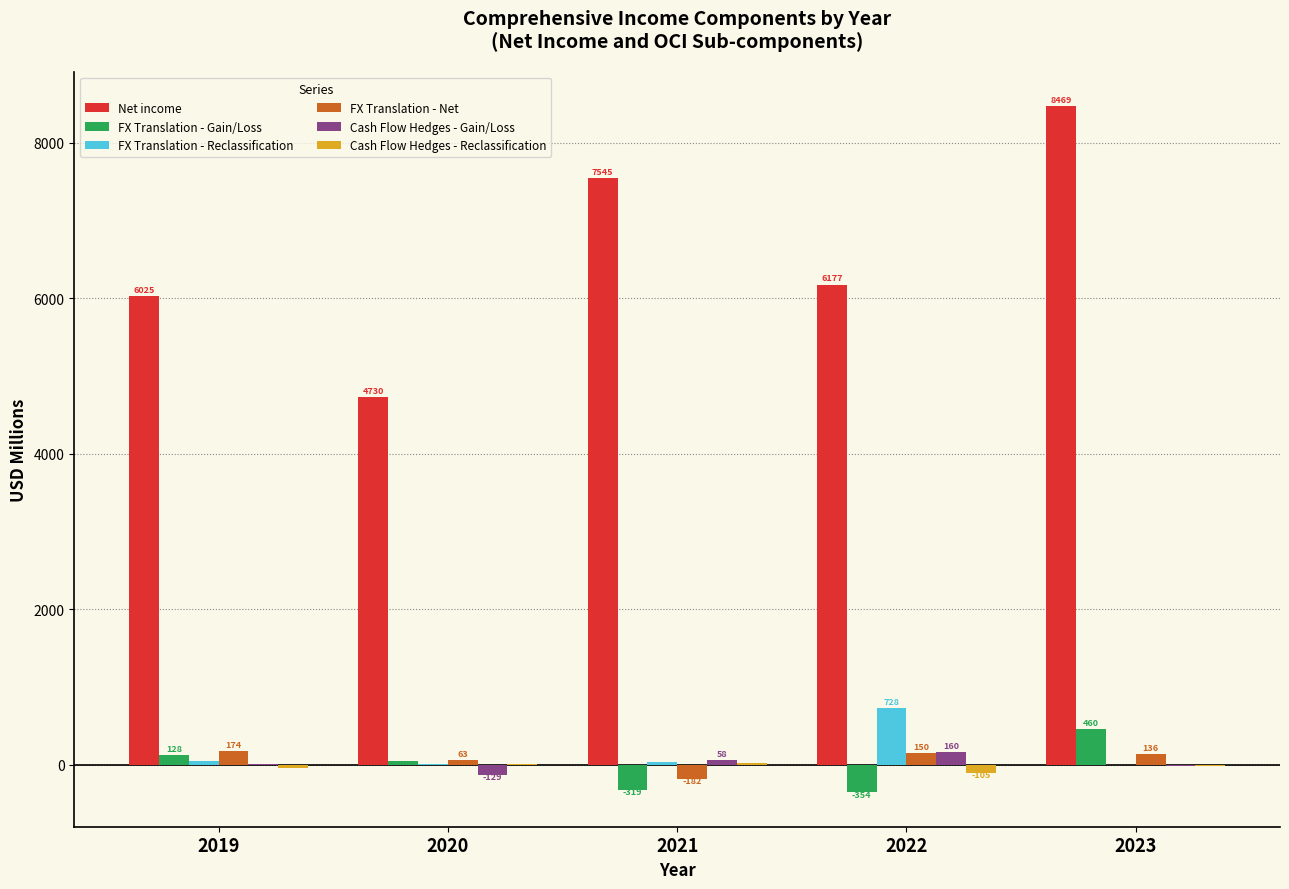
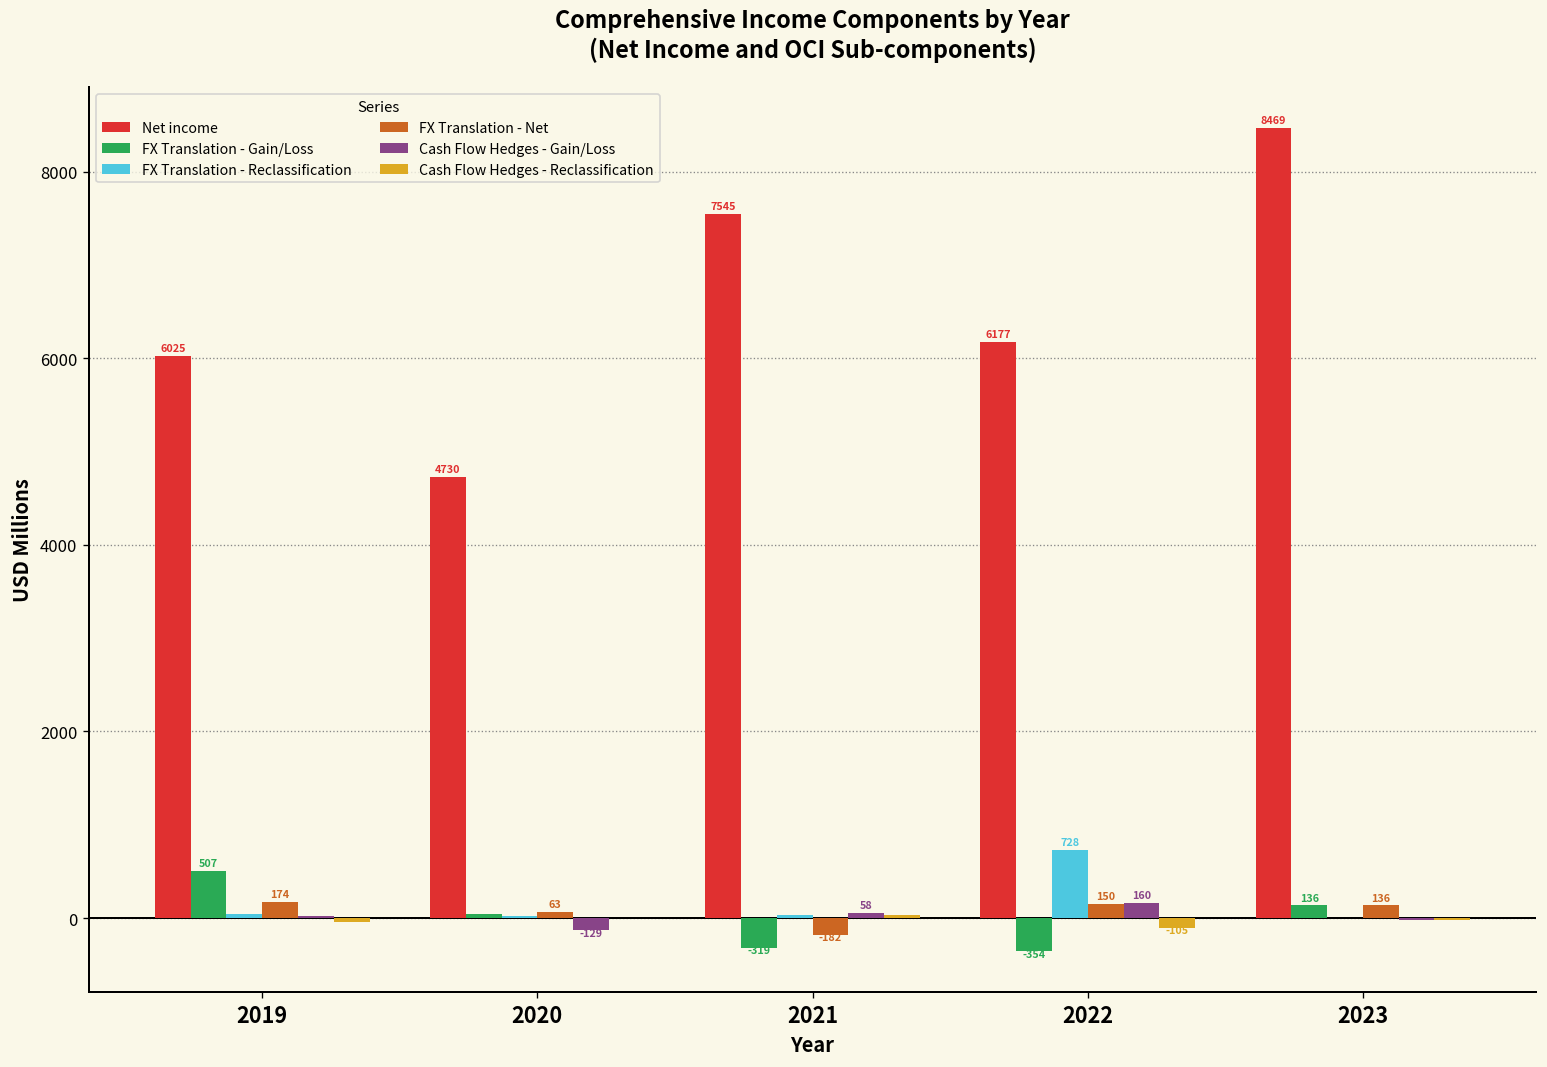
FX Translation - Gain/Loss, 2019: 128 -> 507
FX Translation - Gain/Loss, 2023: 460 -> 136
